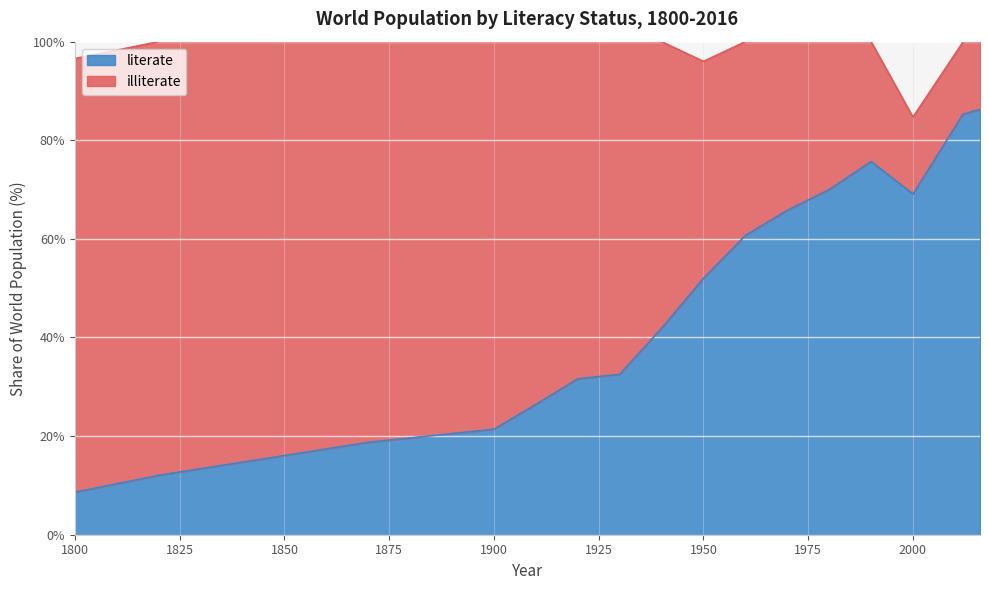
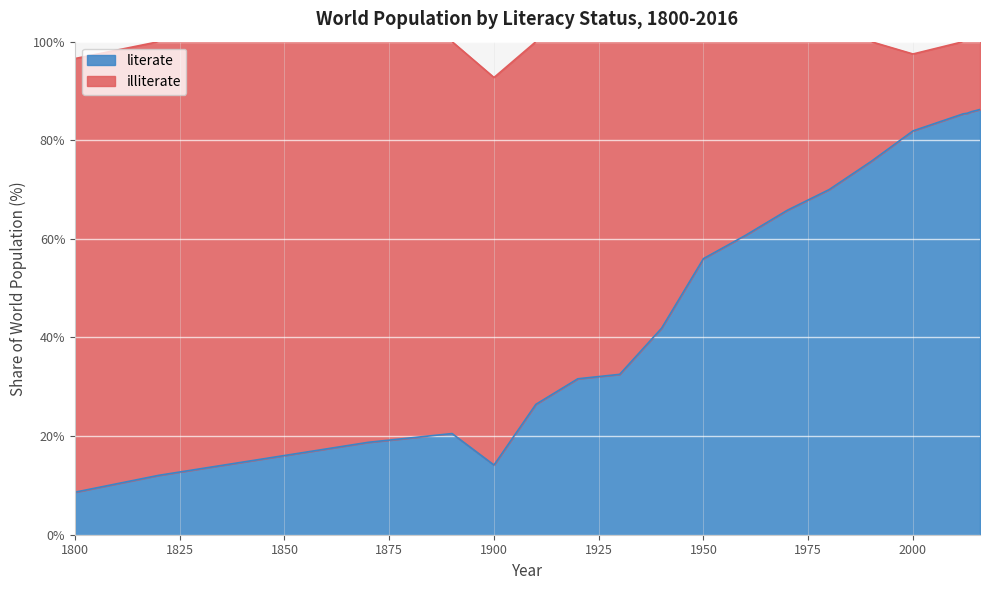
literate, 1900: 21% -> 14%
literate, 1950: 52% -> 56%
literate, 2000: 69% -> 82%
